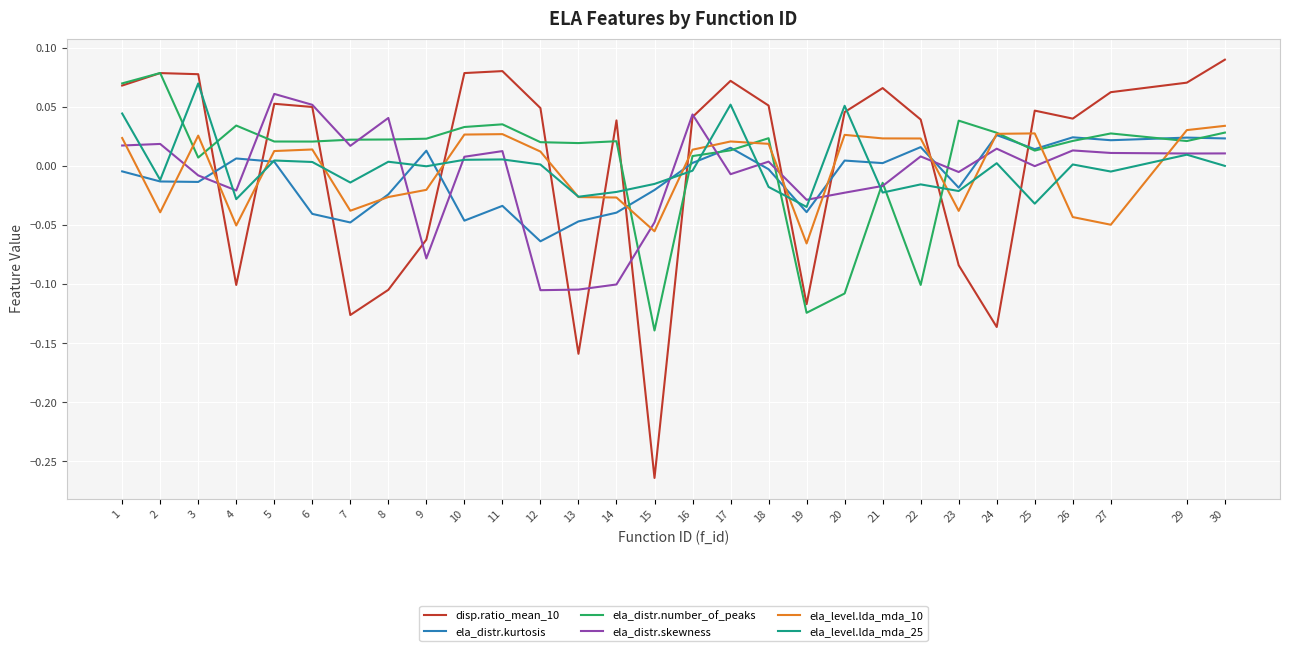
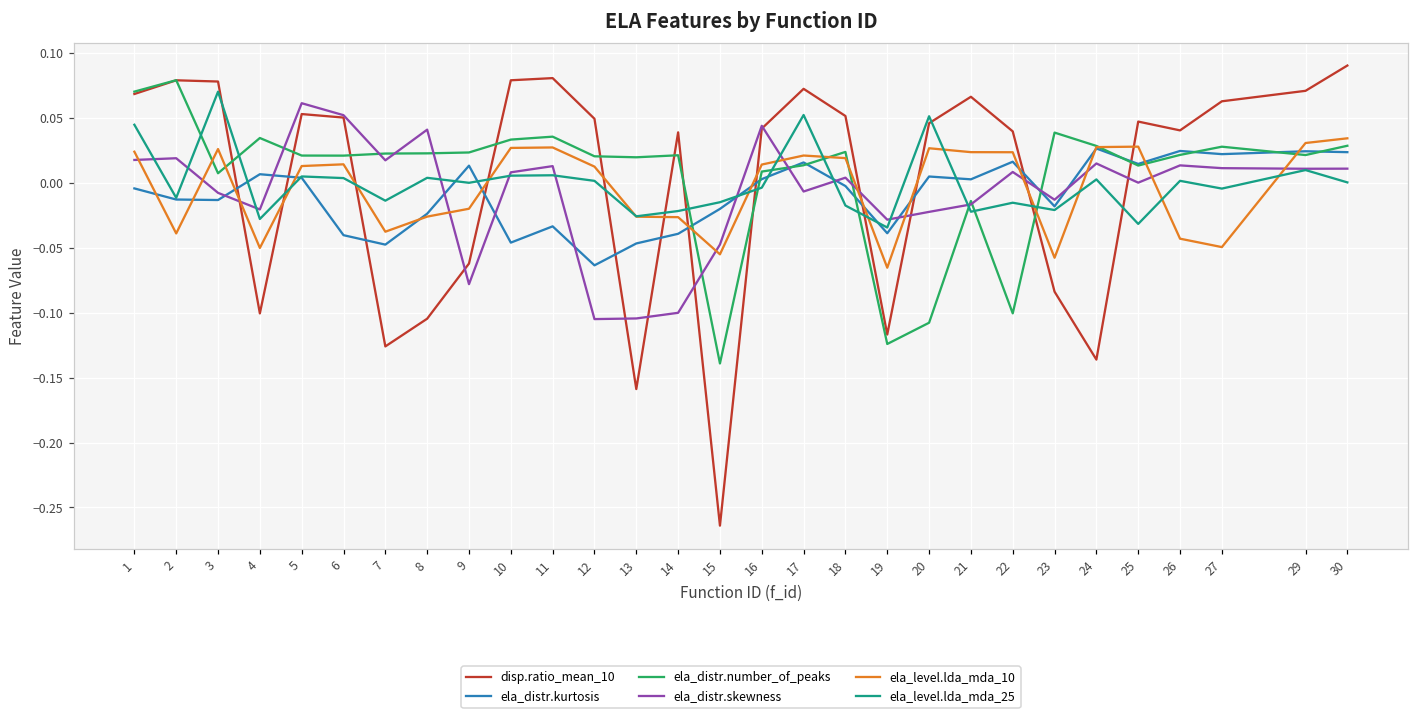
ela_distr.skewness, 23: -0.005 -> -0.013
ela_level.lda_mda_10, 23: -0.038 -> -0.058
